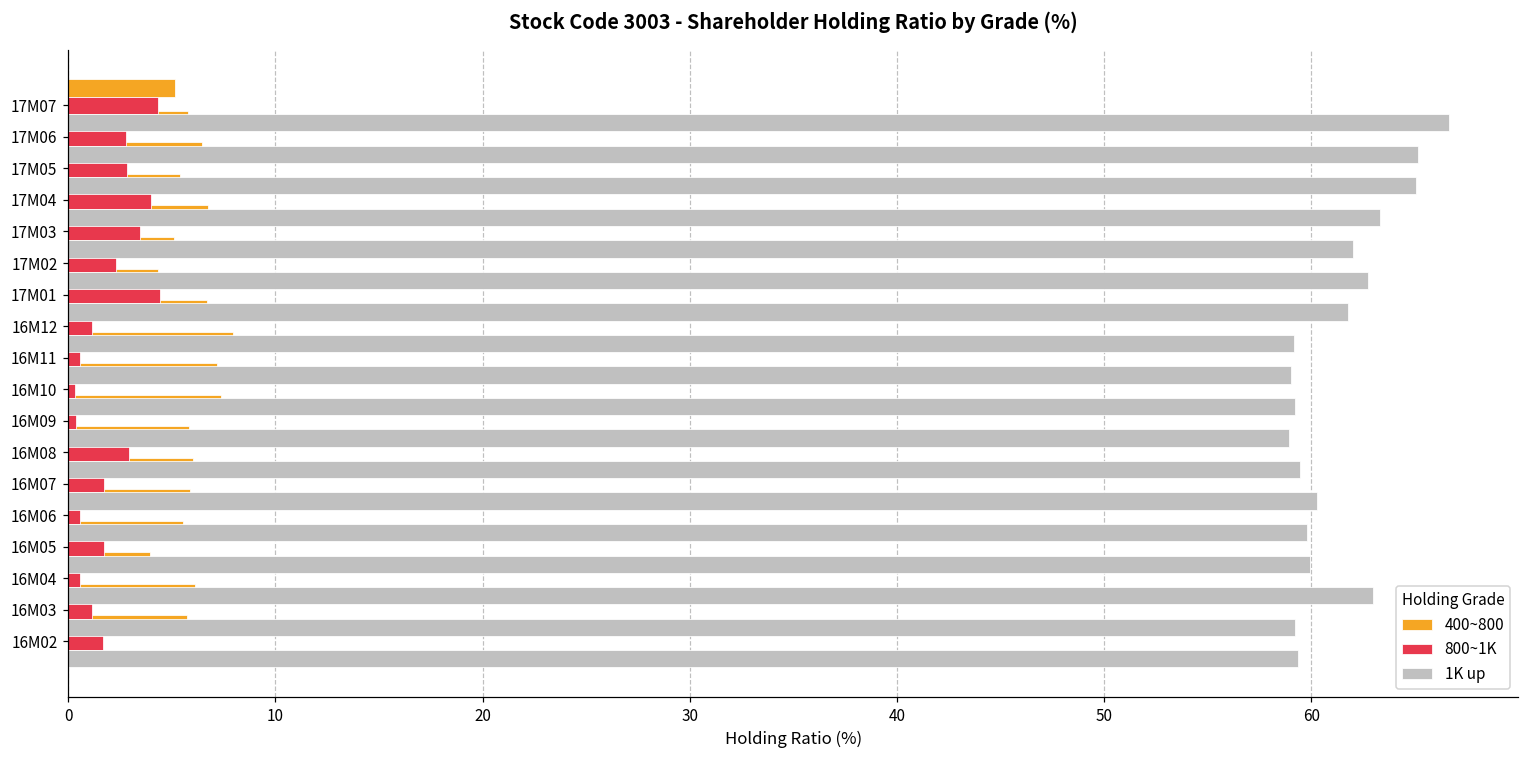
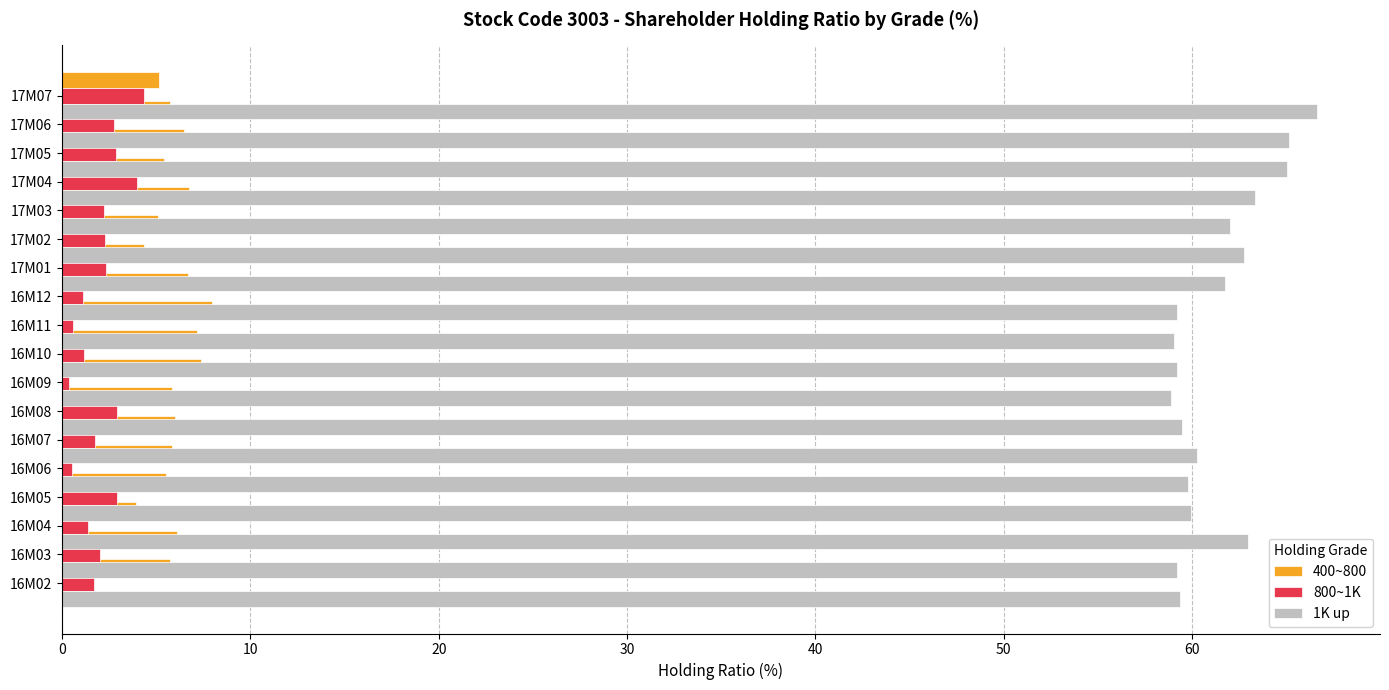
800~1K, 17M03: 3.5 -> 2.2
800~1K, 17M01: 4.4 -> 2.4
800~1K, 16M10: 0.3 -> 1.1
800~1K, 16M05: 1.7 -> 2.9
800~1K, 16M04: 0.6 -> 1.4
800~1K, 16M03: 1.2 -> 2.0
